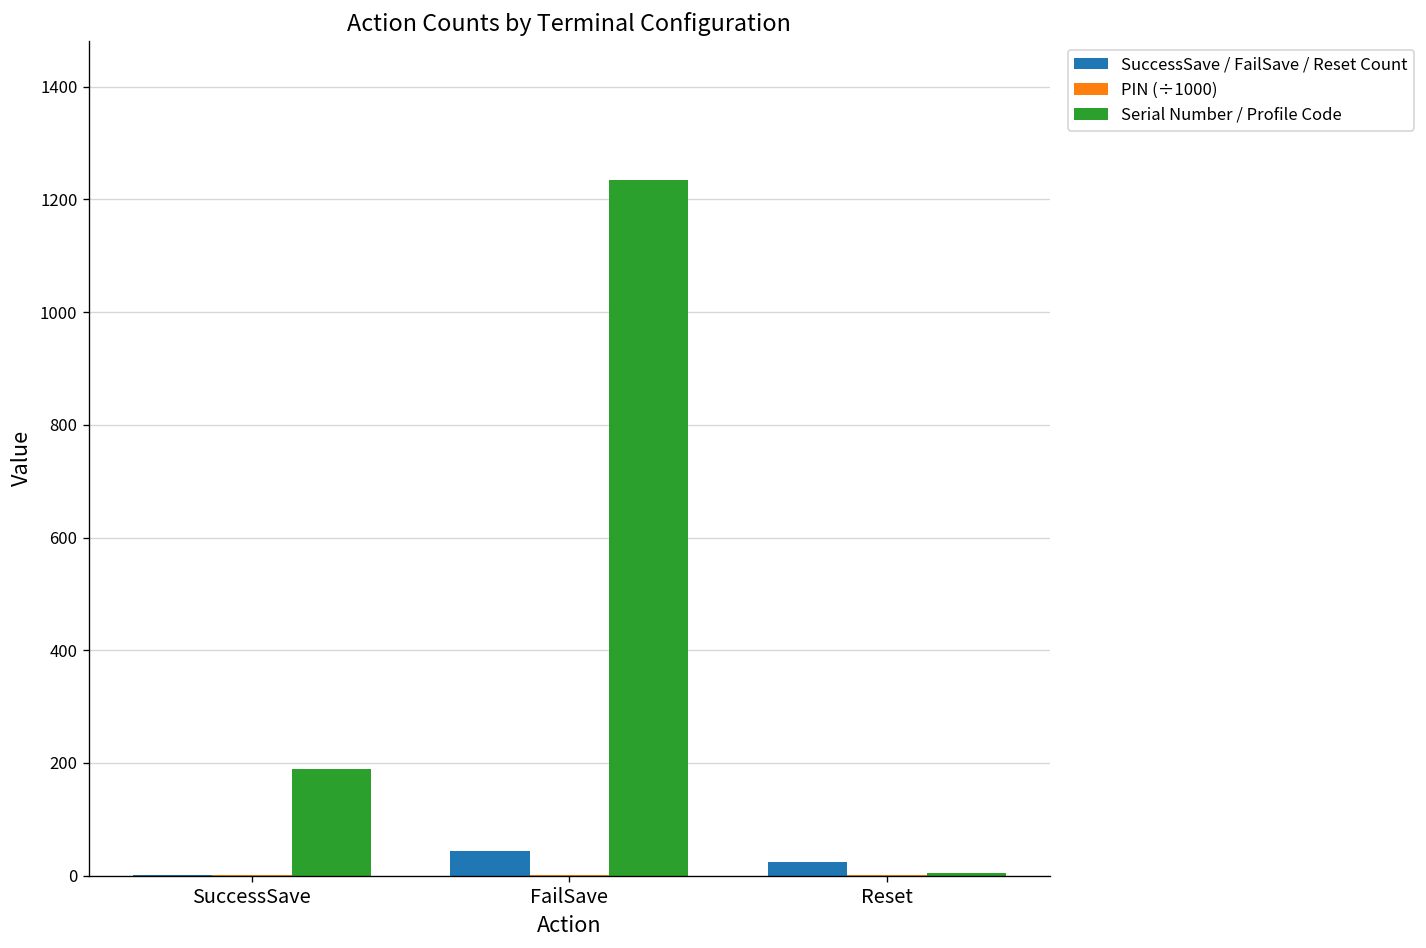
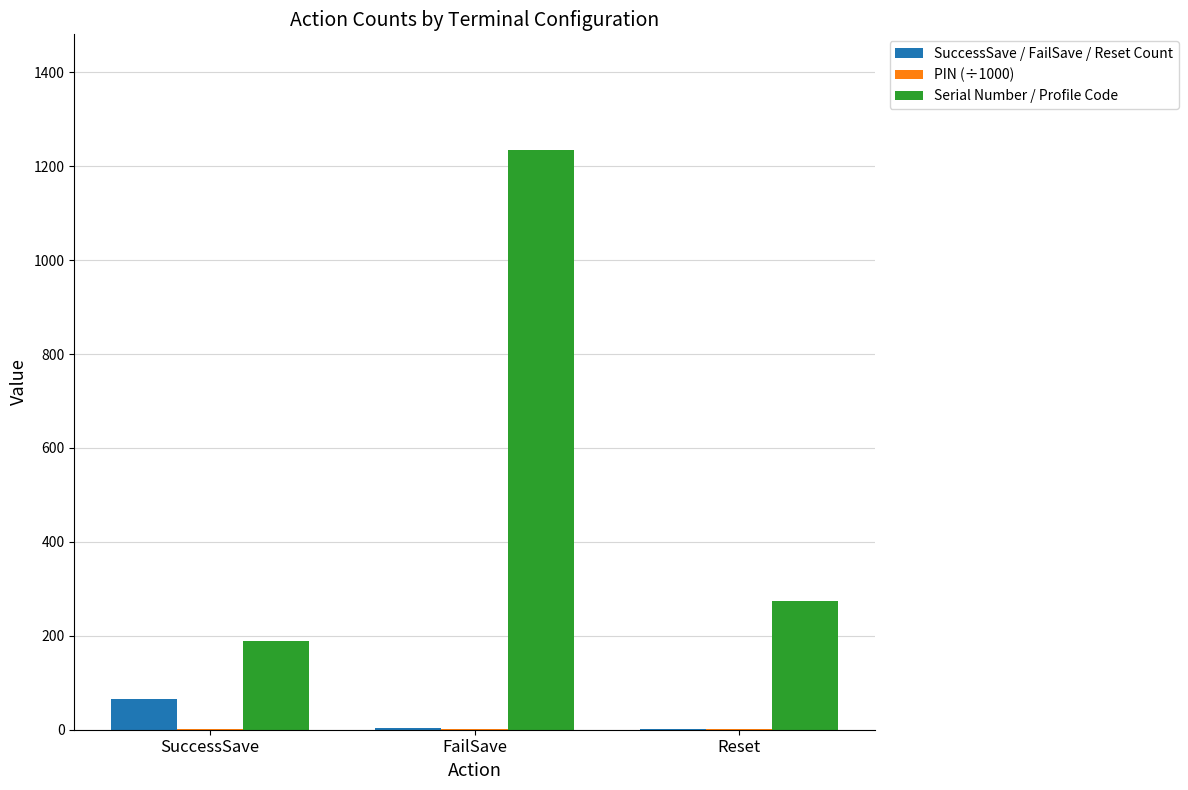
SuccessSave / FailSave / Reset Count, SuccessSave: 0 -> 70
SuccessSave / FailSave / Reset Count, FailSave: 40 -> 0
SuccessSave / FailSave / Reset Count, Reset: 20 -> 0
Serial Number / Profile Code, Reset: 10 -> 270
